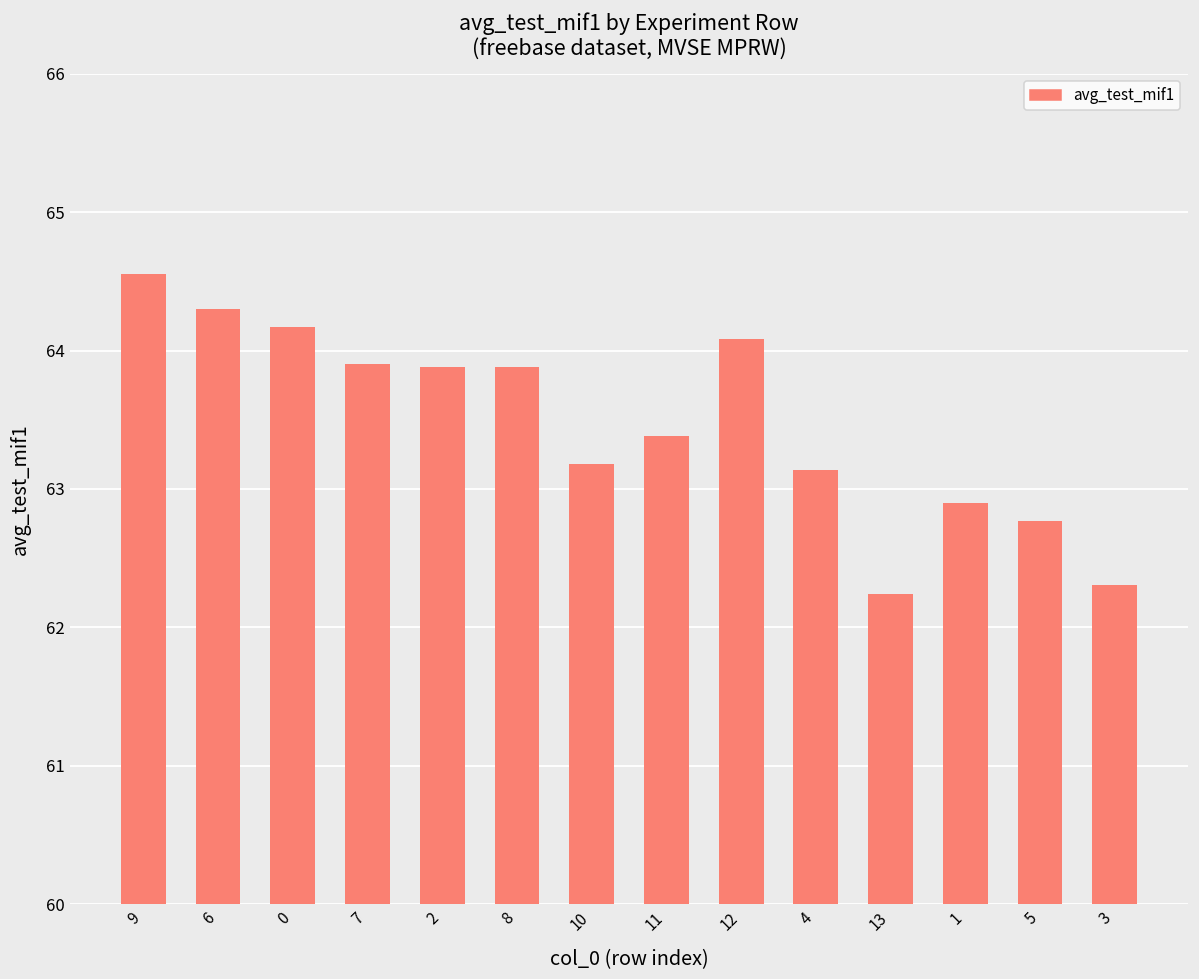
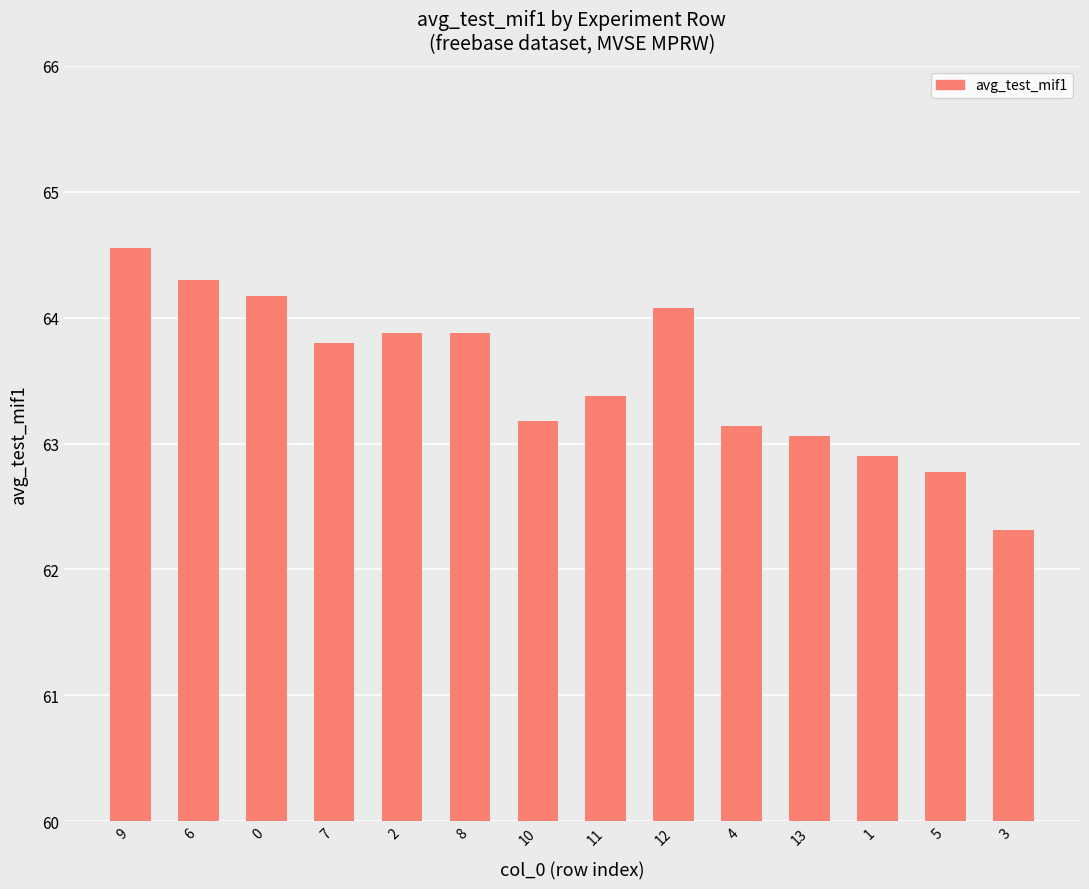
7: 63.9 -> 63.8
13: 62.24 -> 63.06
